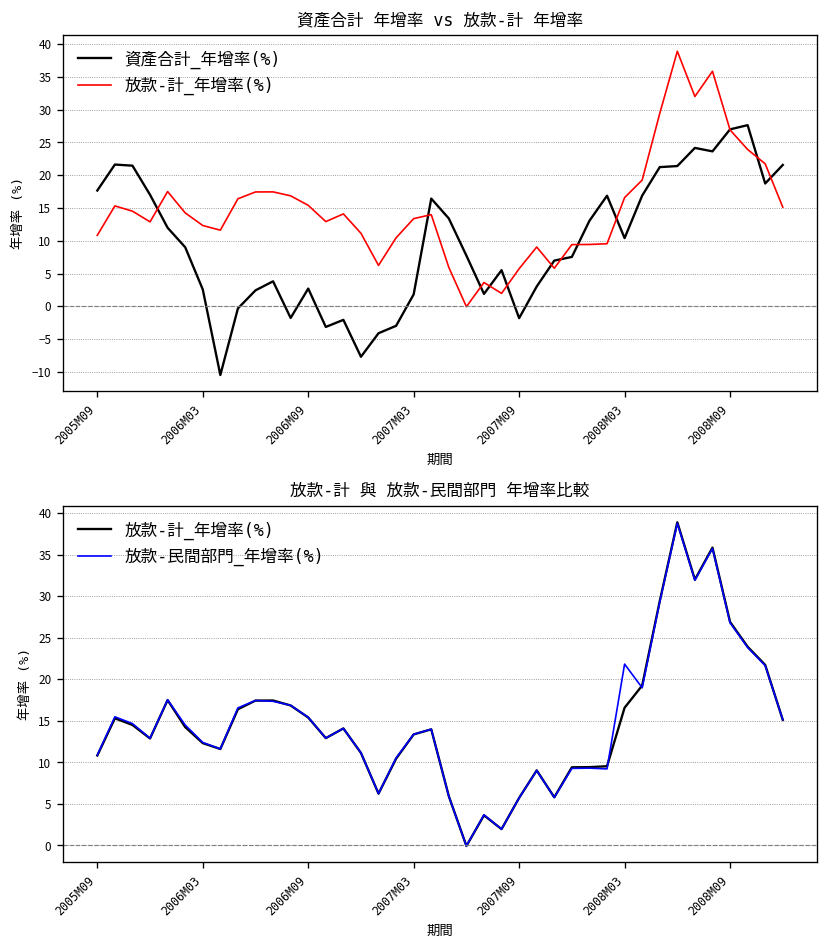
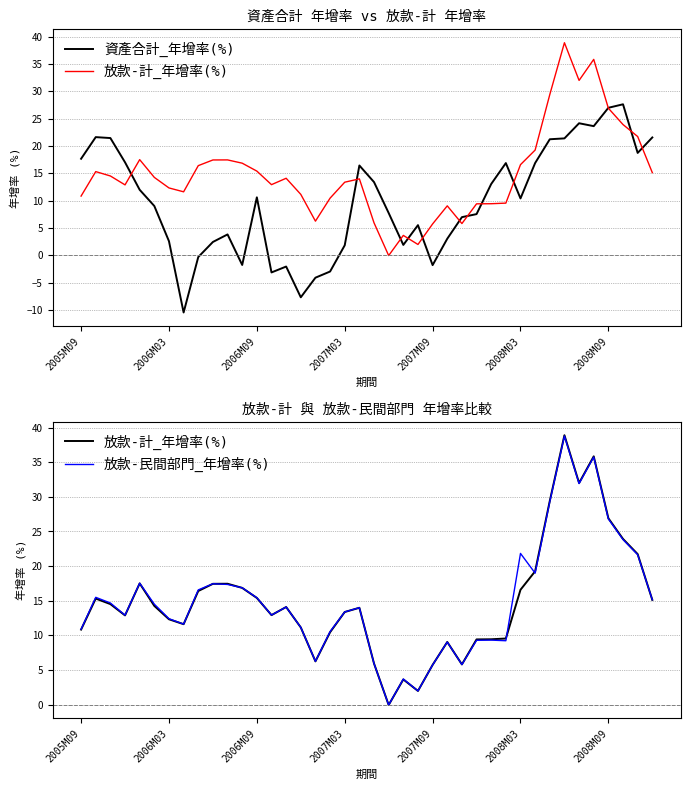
資產合計 年增率 vs 放款-計 年增率, 資產合計_年增率(%), 2006M09: 3 -> 11
